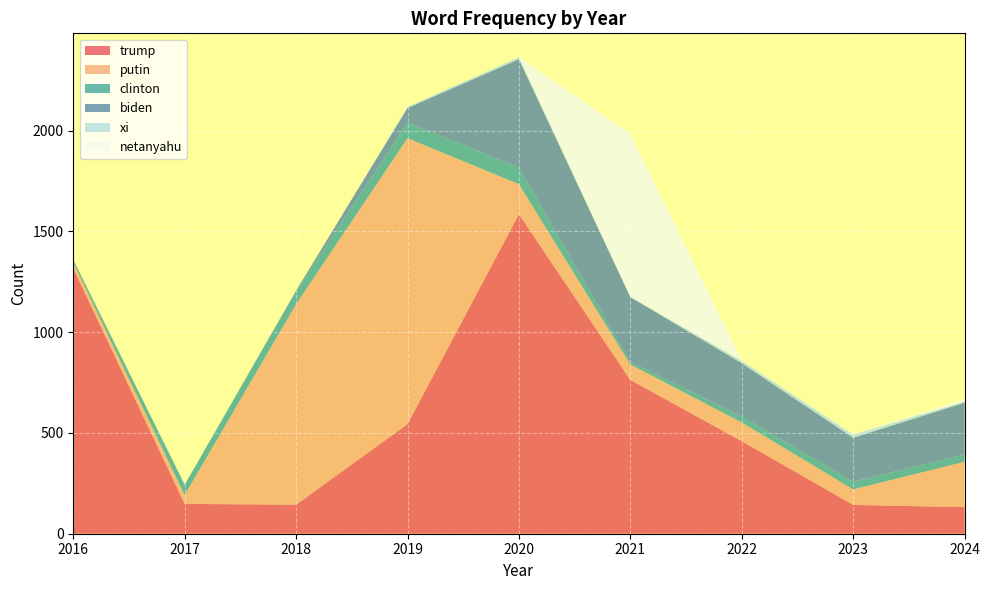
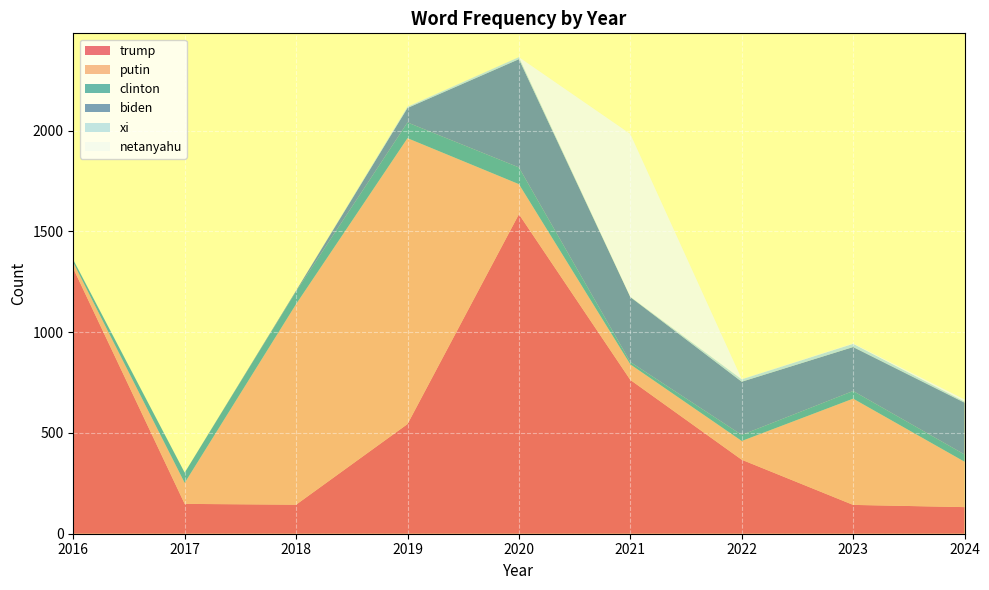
putin, 2017: 40 -> 100
trump, 2022: 460 -> 370
putin, 2023: 80 -> 530
